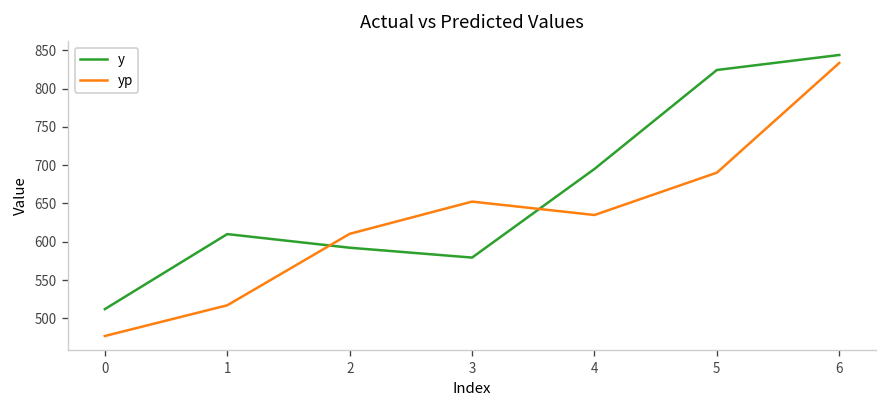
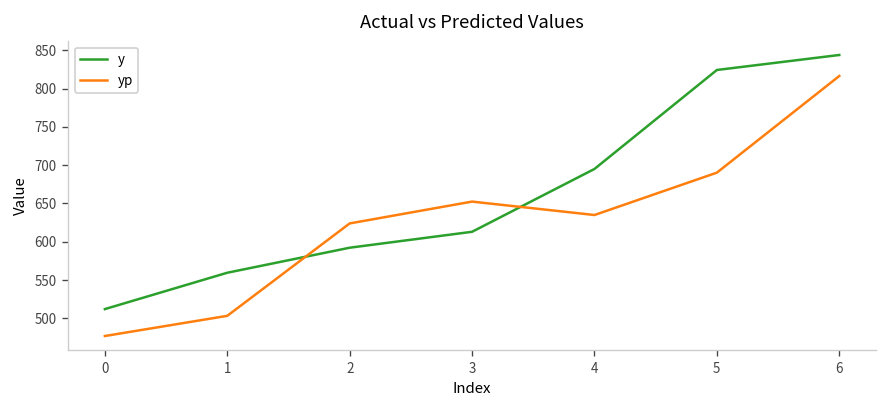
y, 1: 610 -> 560
yp, 1: 520 -> 500
yp, 2: 610 -> 620
y, 3: 580 -> 610
yp, 6: 830 -> 820
